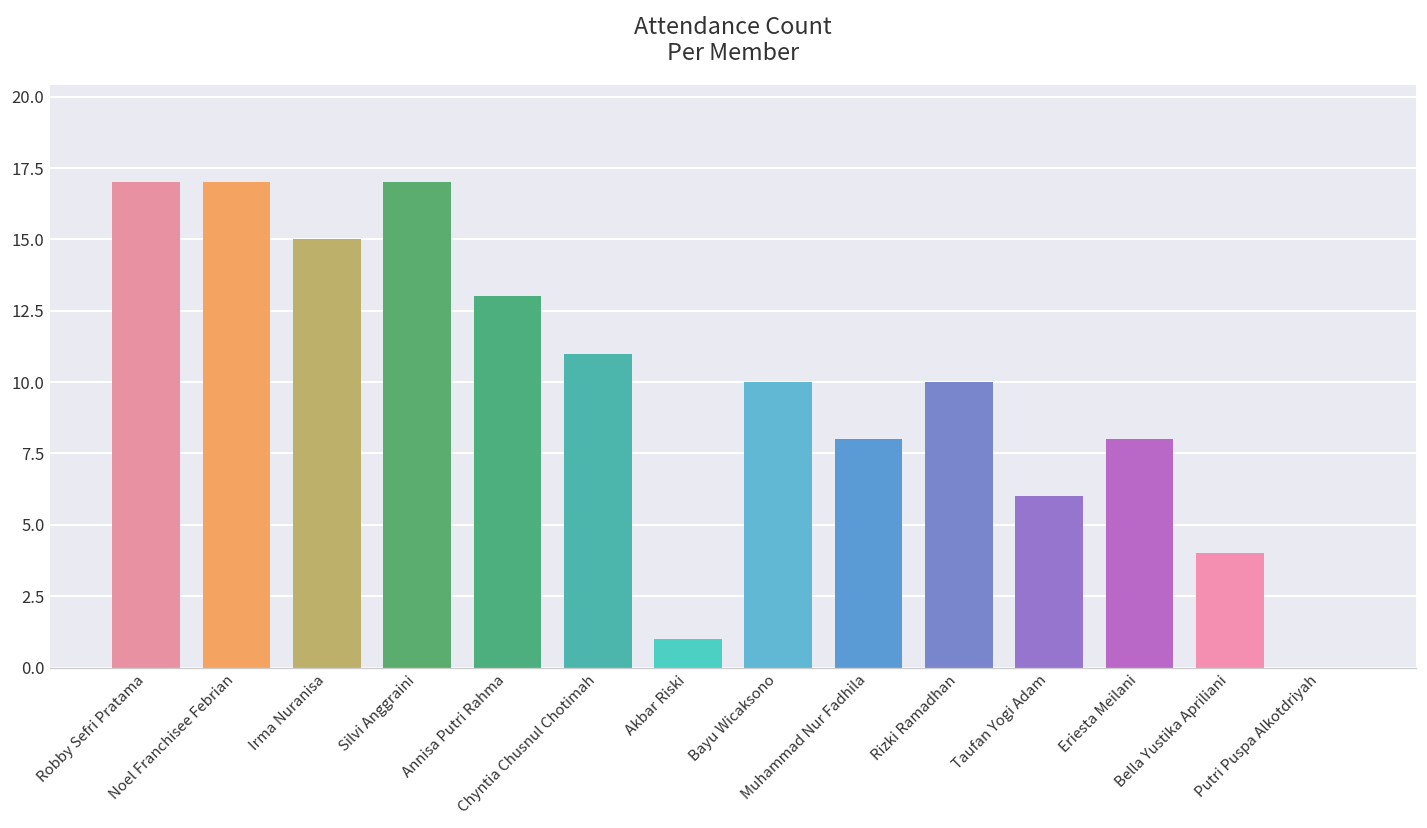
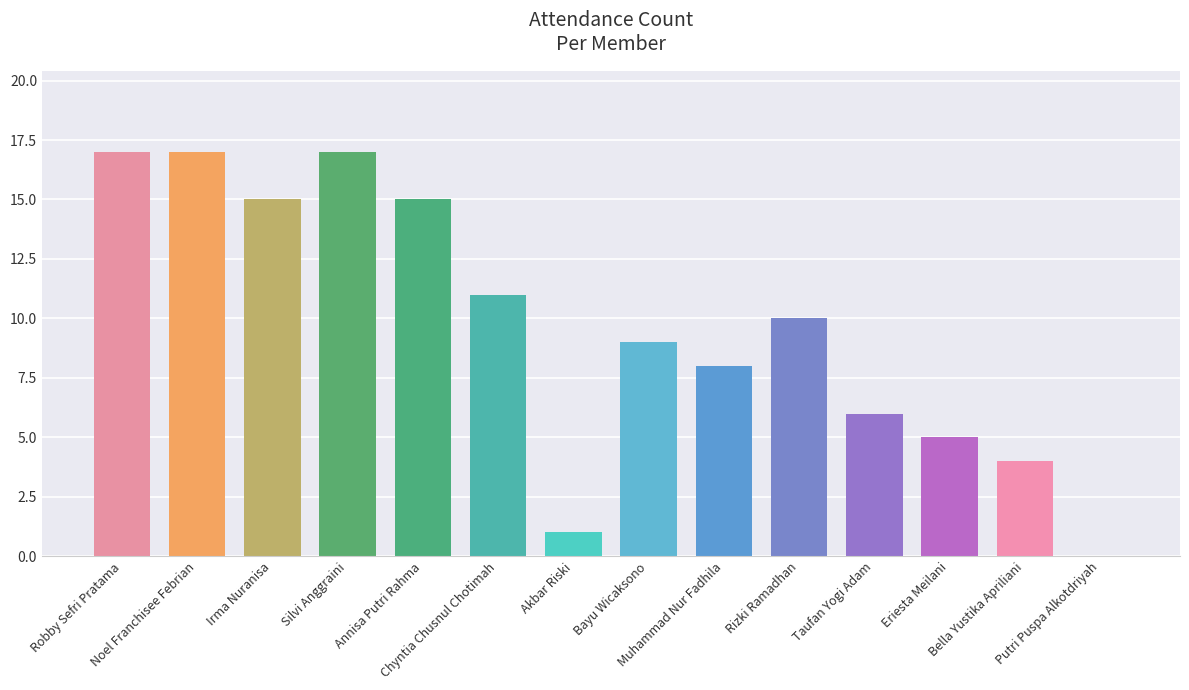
Annisa Putri Rahma: 13 -> 15
Bayu Wicaksono: 10 -> 9
Eriesta Meilani: 8 -> 5
